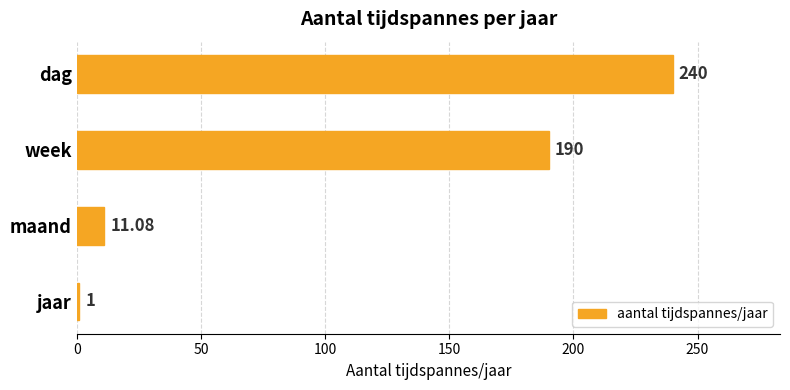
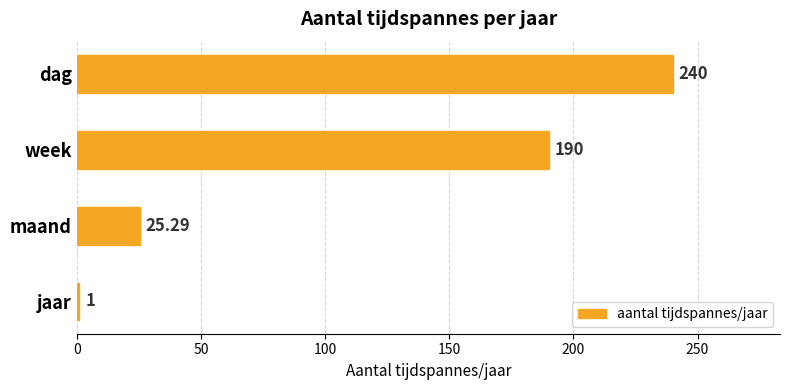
maand: 11.08 -> 25.29
